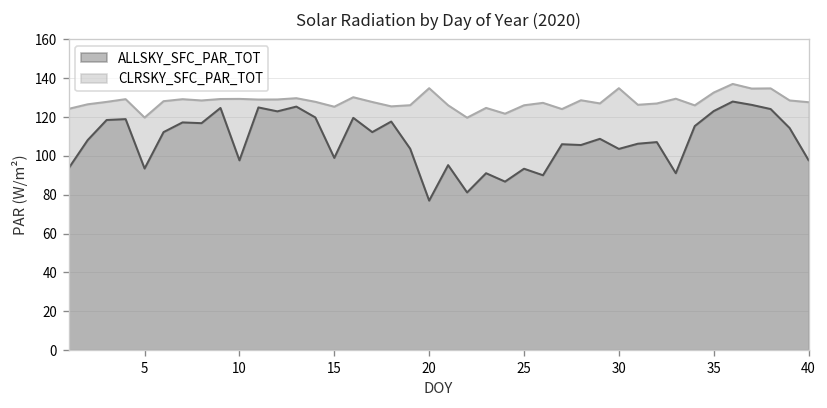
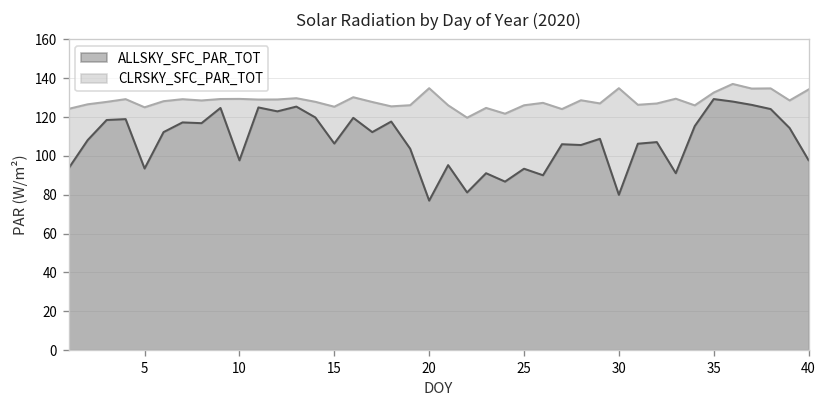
CLRSKY_SFC_PAR_TOT, 5: 120 -> 125
ALLSKY_SFC_PAR_TOT, 15: 99 -> 106
ALLSKY_SFC_PAR_TOT, 30: 104 -> 80
ALLSKY_SFC_PAR_TOT, 35: 123 -> 129
CLRSKY_SFC_PAR_TOT, 40: 128 -> 134
